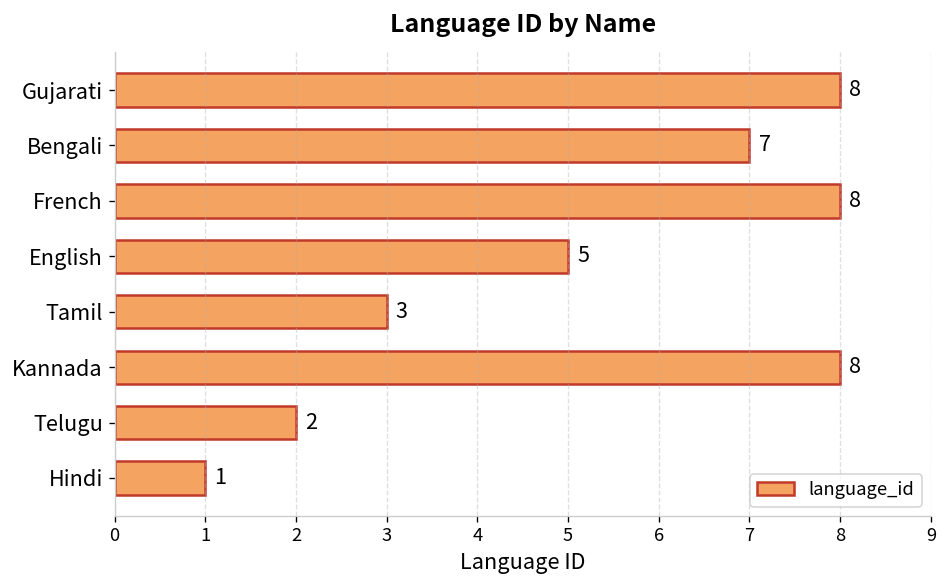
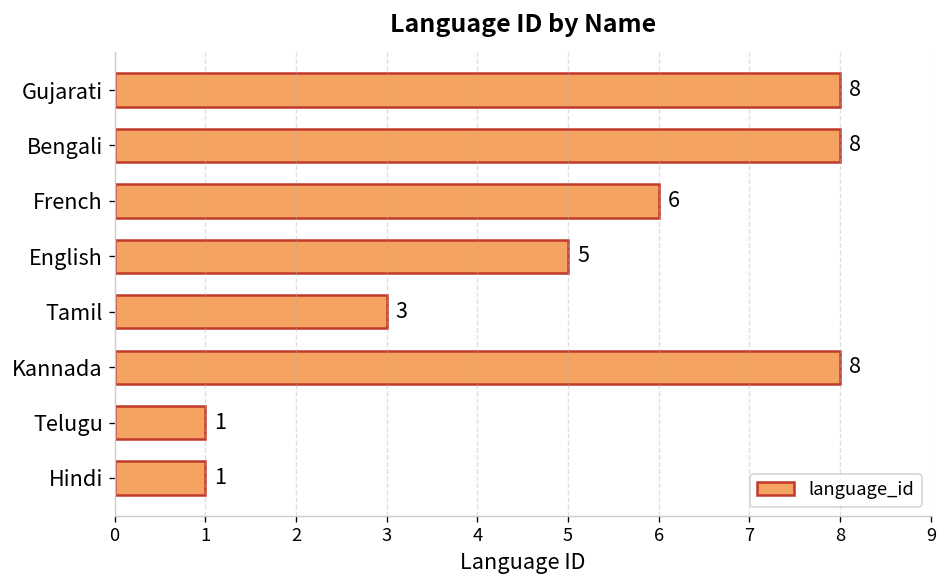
Bengali: 7 -> 8
French: 8 -> 6
Telugu: 2 -> 1
